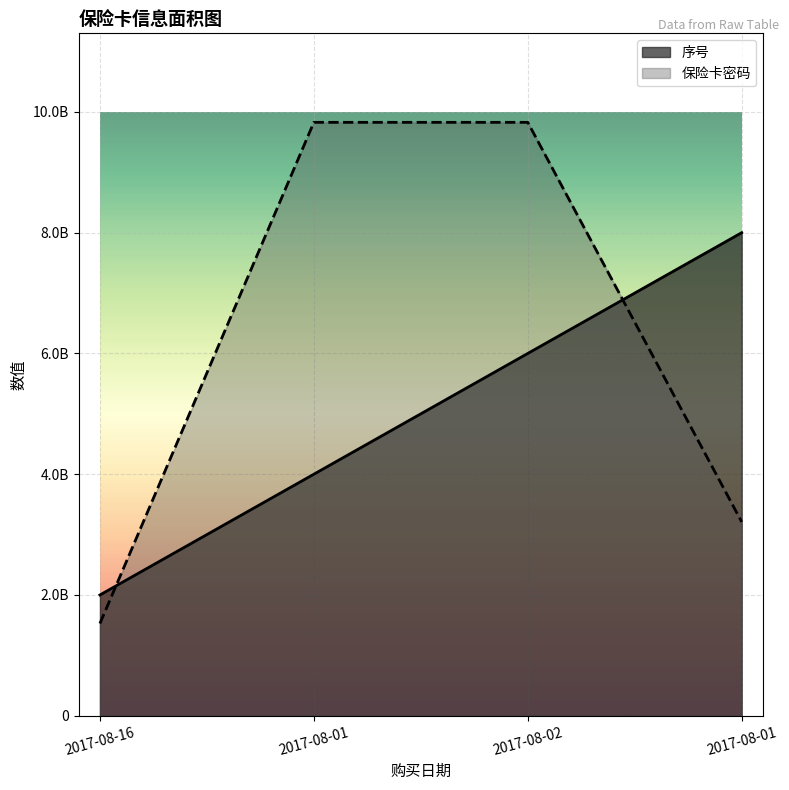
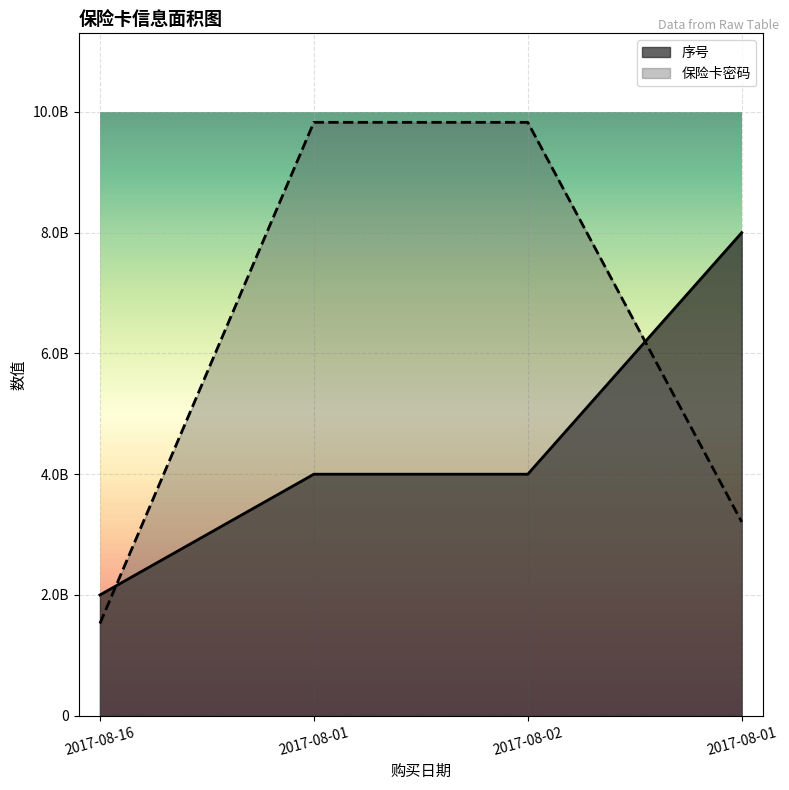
序号, 2017-08-02: 6000000000 -> 4000000000
